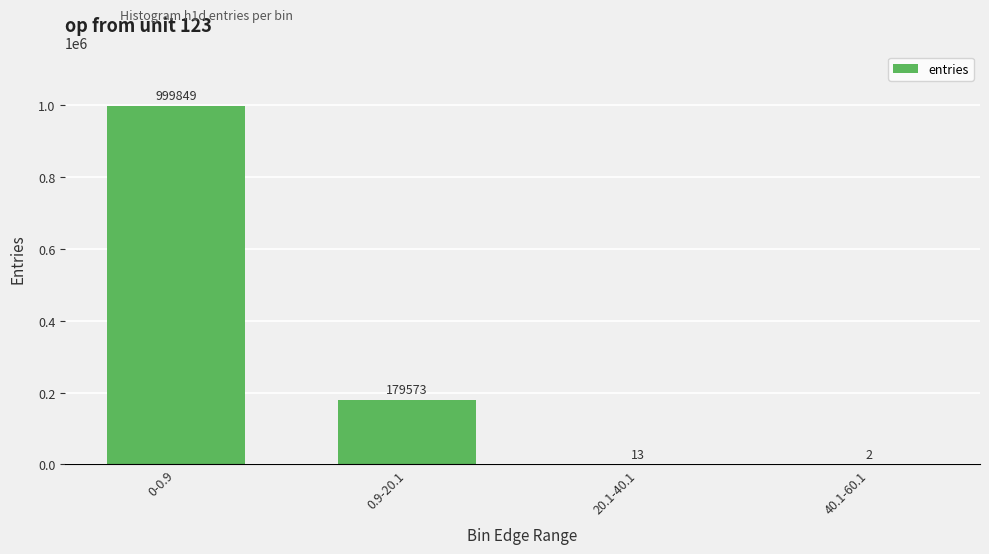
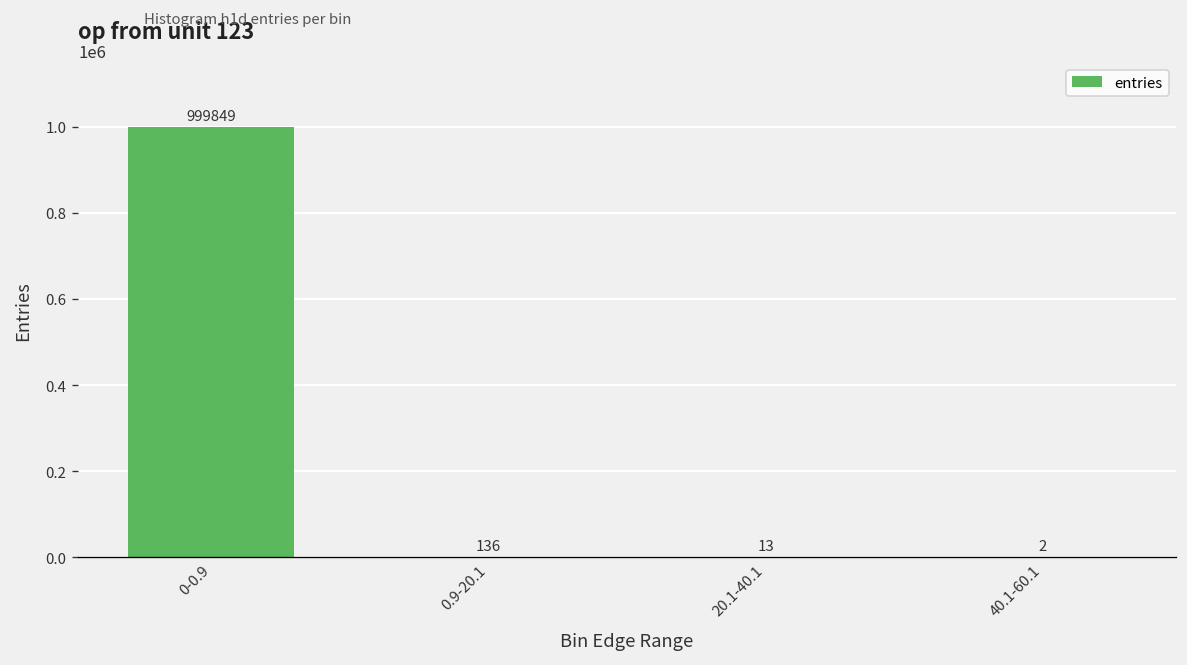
0.9-20.1: 179573 -> 136
